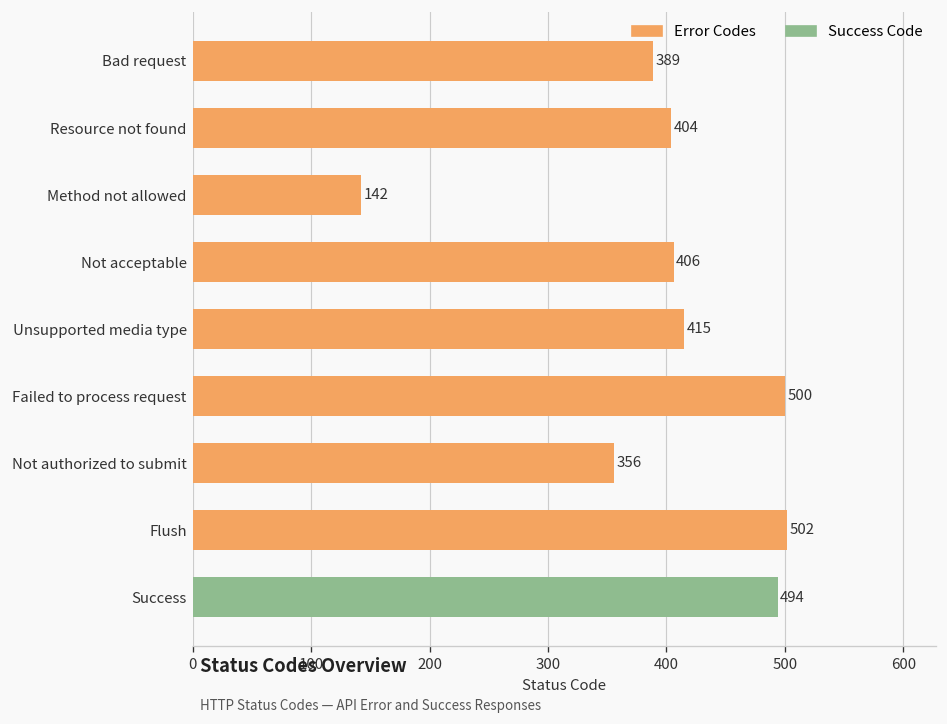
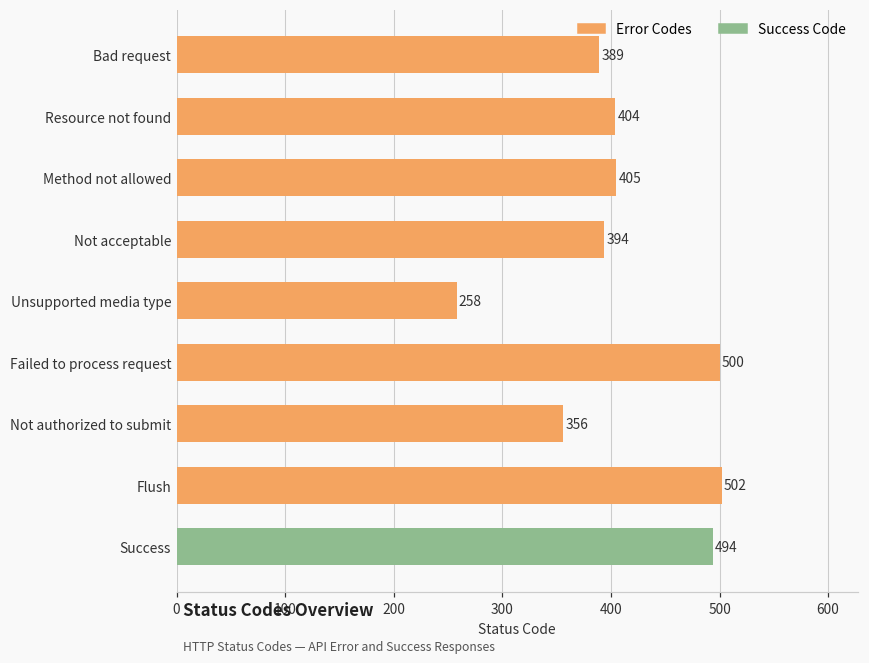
Method not allowed: 142 -> 405
Not acceptable: 406 -> 394
Unsupported media type: 415 -> 258
